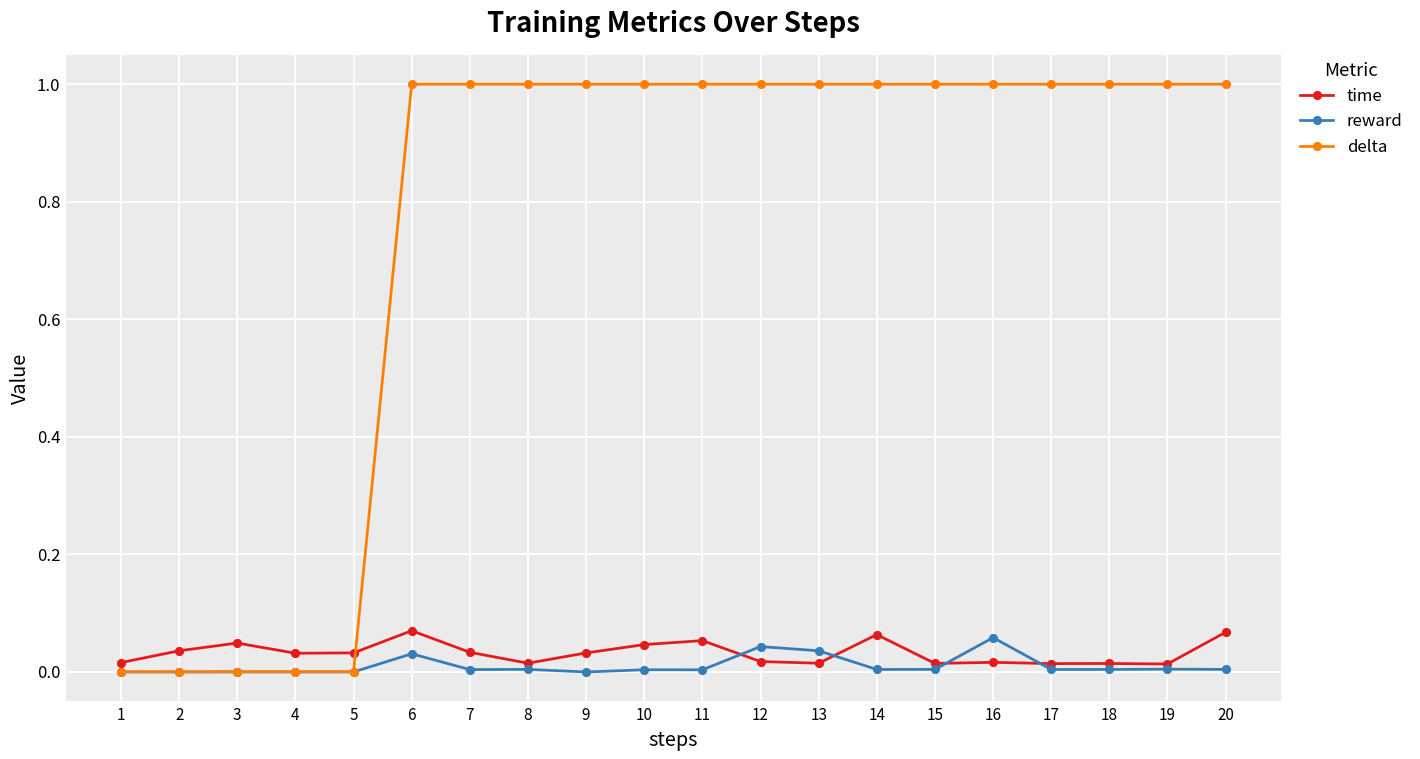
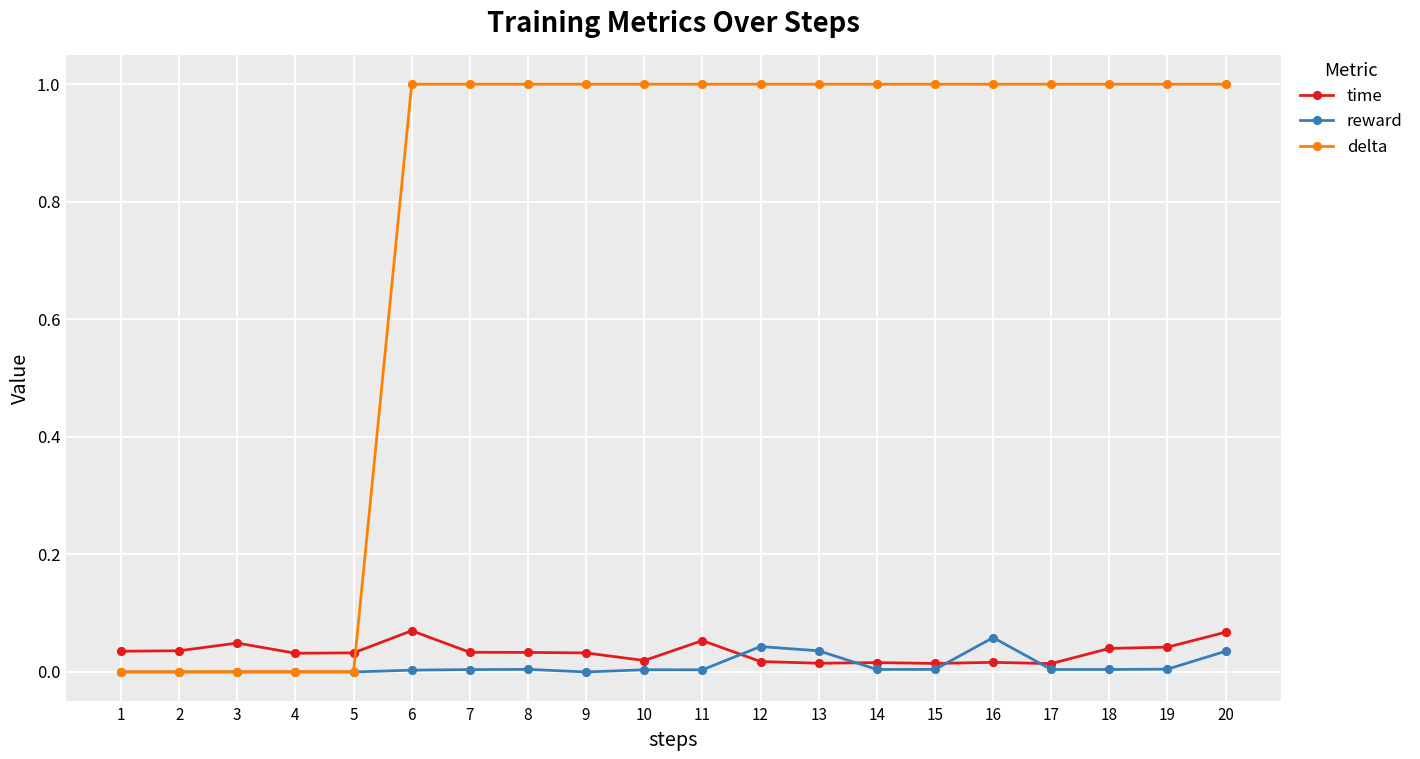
time, 1: 0.02 -> 0.04
reward, 6: 0.03 -> 0.00
time, 8: 0.01 -> 0.03
time, 10: 0.05 -> 0.02
time, 14: 0.06 -> 0.02
time, 18: 0.01 -> 0.04
time, 19: 0.01 -> 0.04
reward, 20: 0.00 -> 0.04
